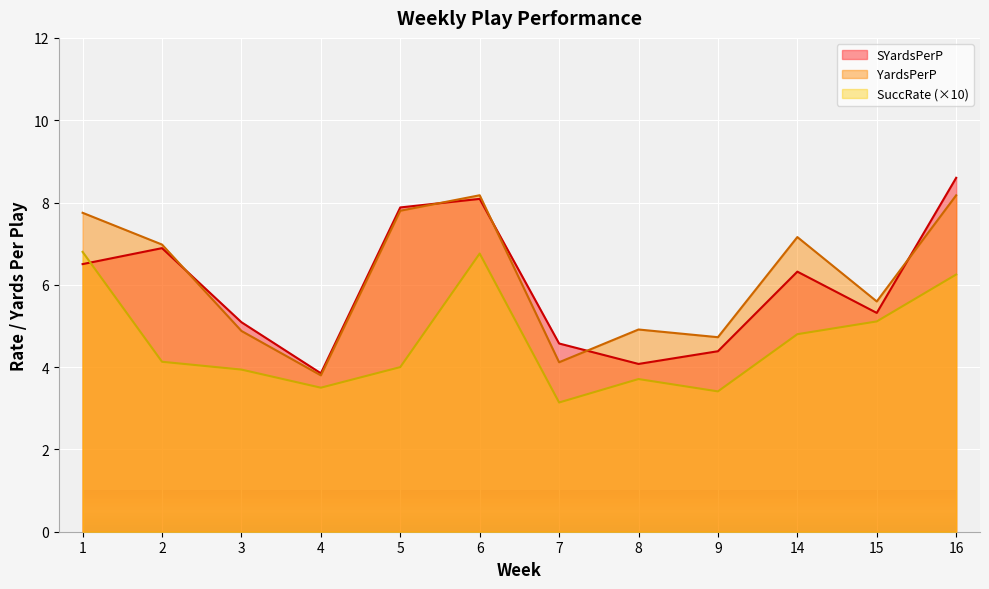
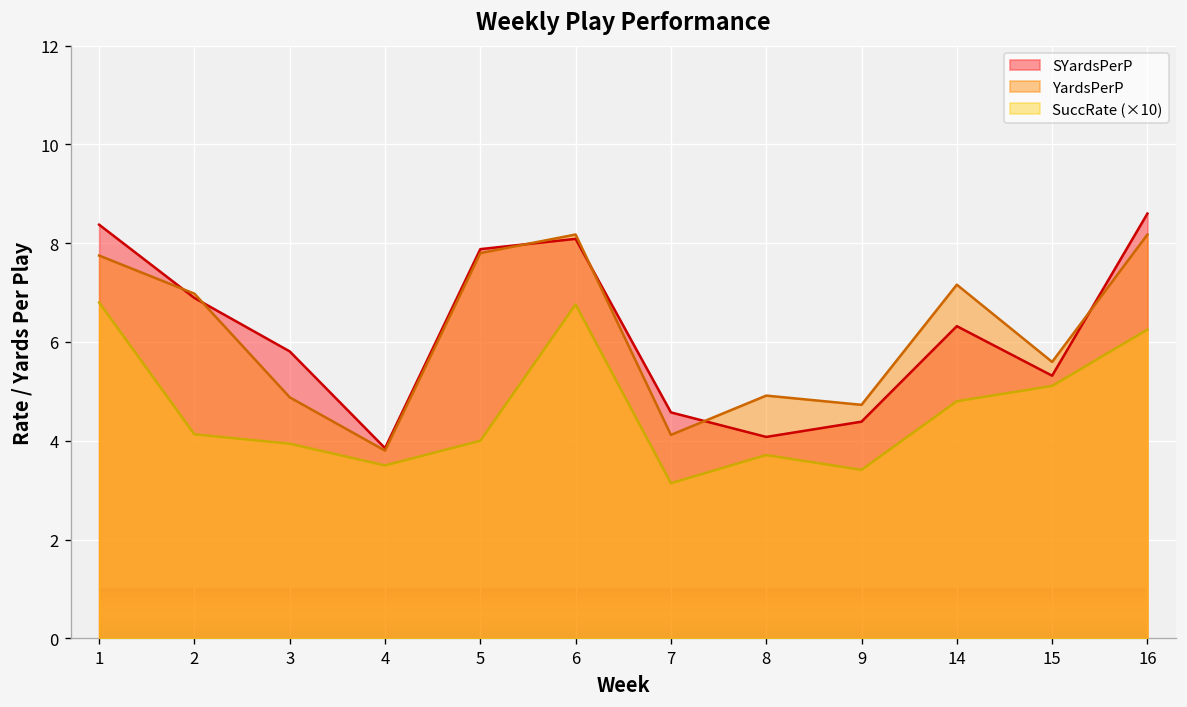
SYardsPerP, 1: 6.5 -> 8.4
SYardsPerP, 3: 5.1 -> 5.8
